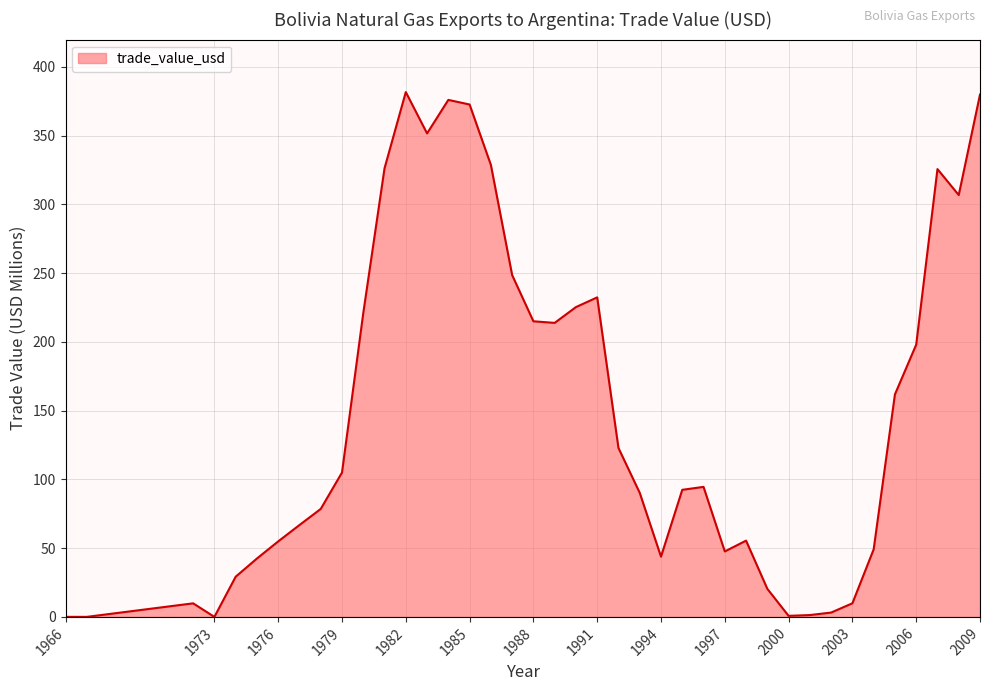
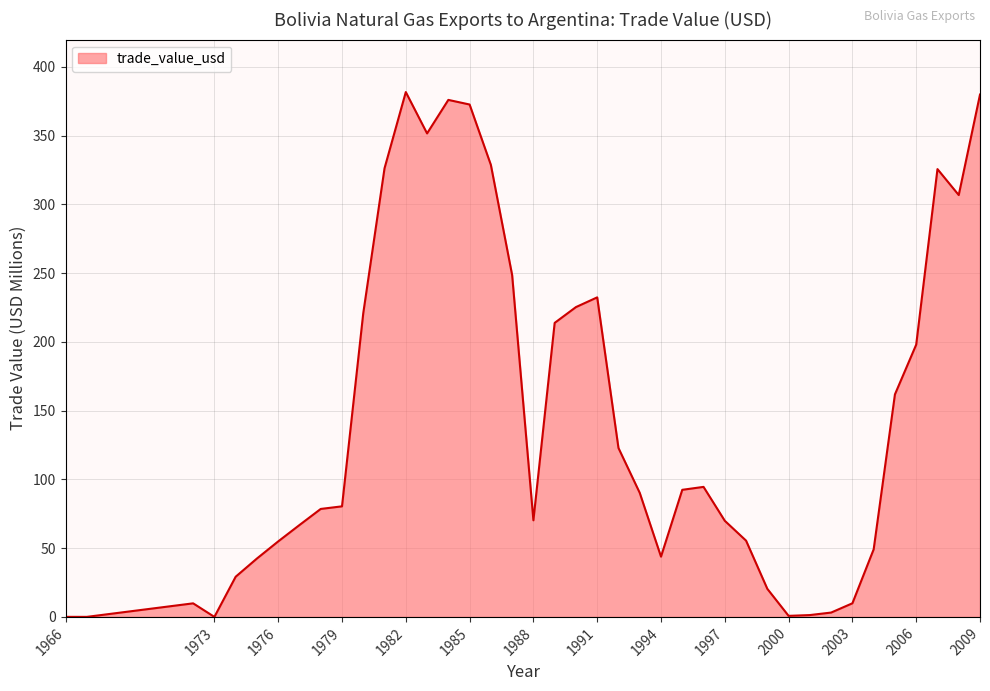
1979: 105 -> 80
1988: 215 -> 70
1997: 48 -> 70
